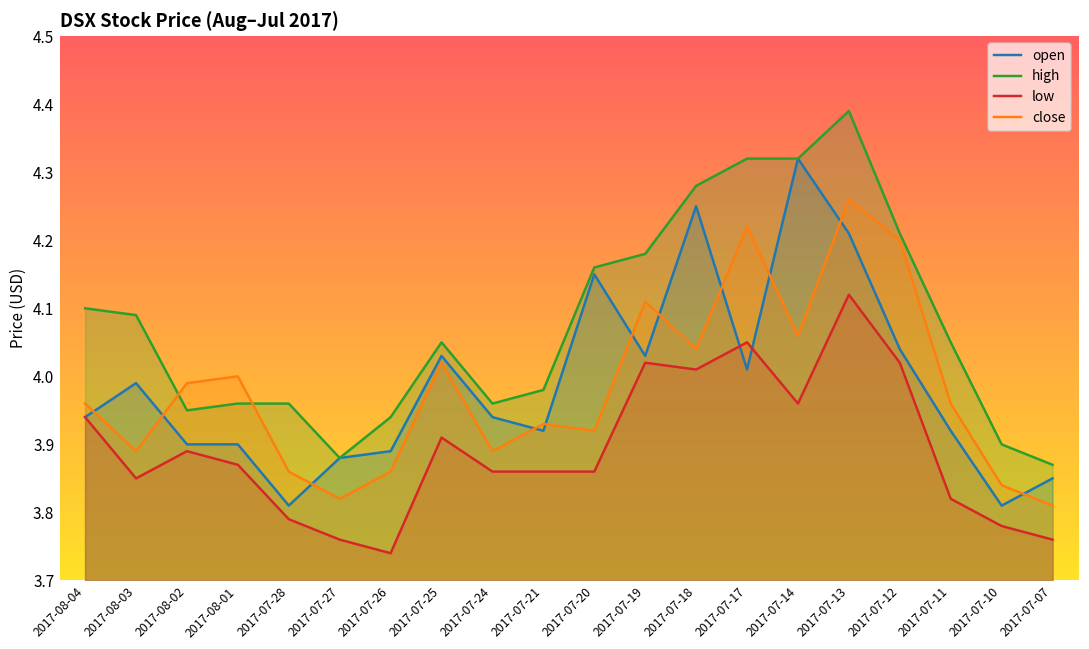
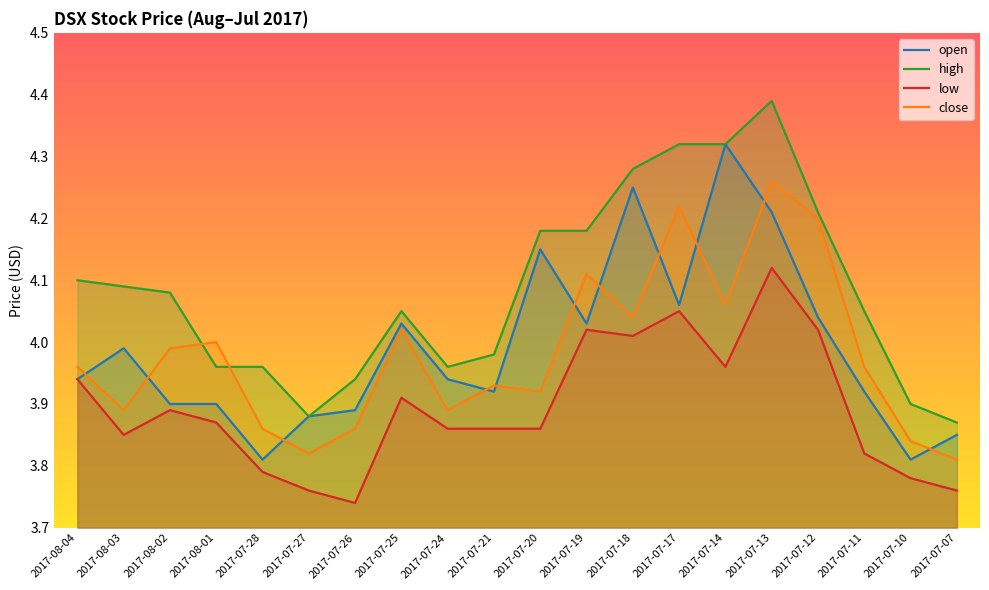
high, 2017-08-02: 3.95 -> 4.08
high, 2017-07-20: 4.16 -> 4.18
open, 2017-07-17: 4.01 -> 4.06
